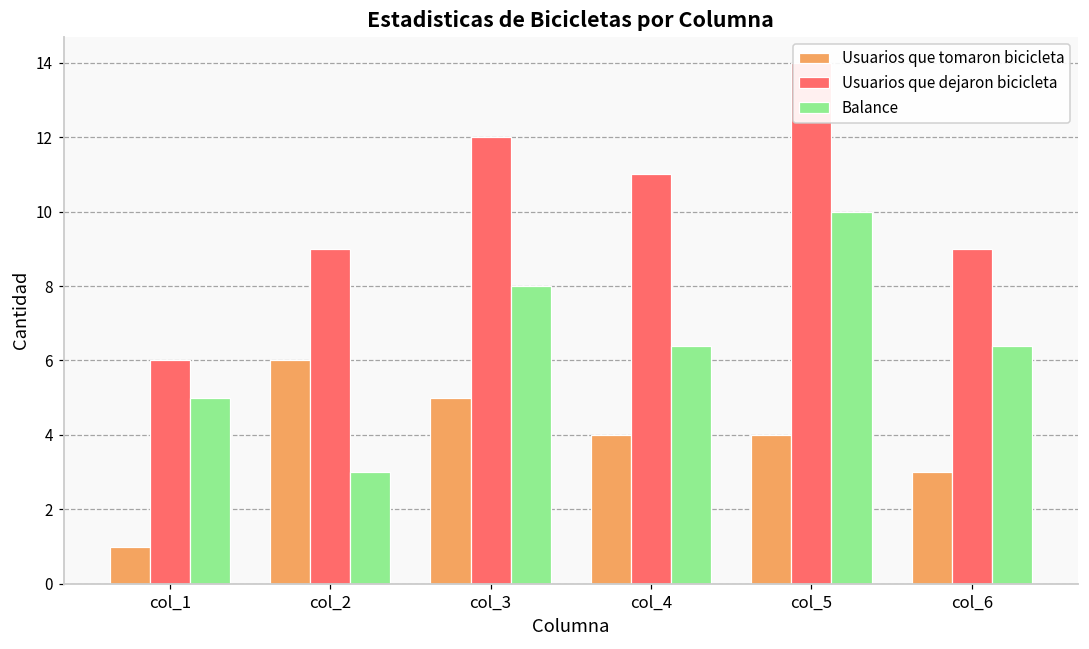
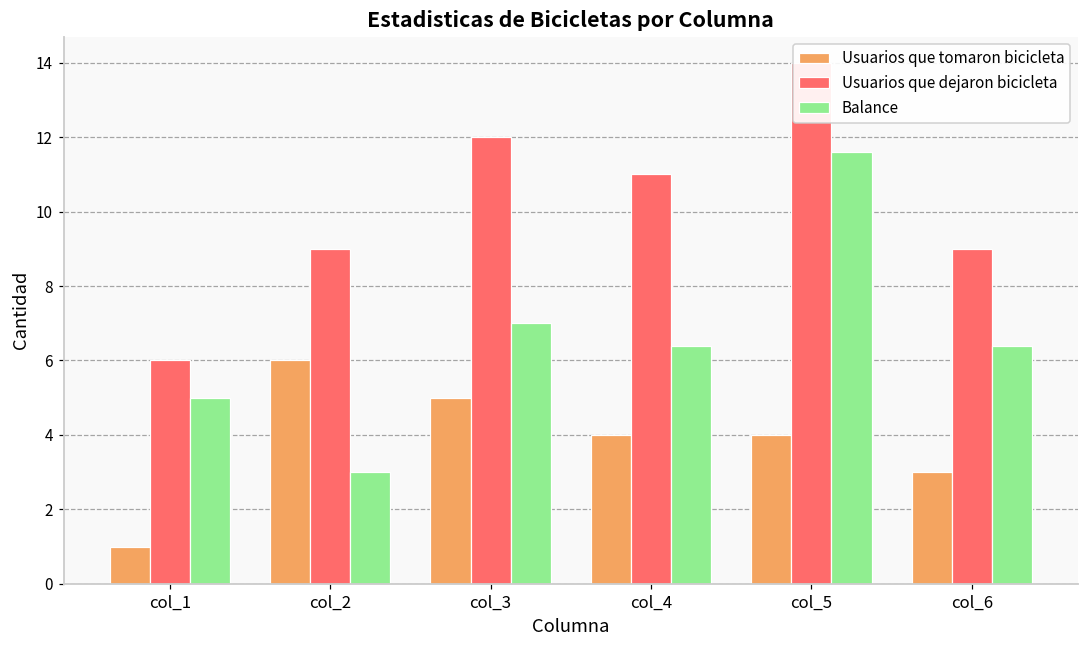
Balance, col_3: 8 -> 7
Balance, col_5: 10.0 -> 11.6
